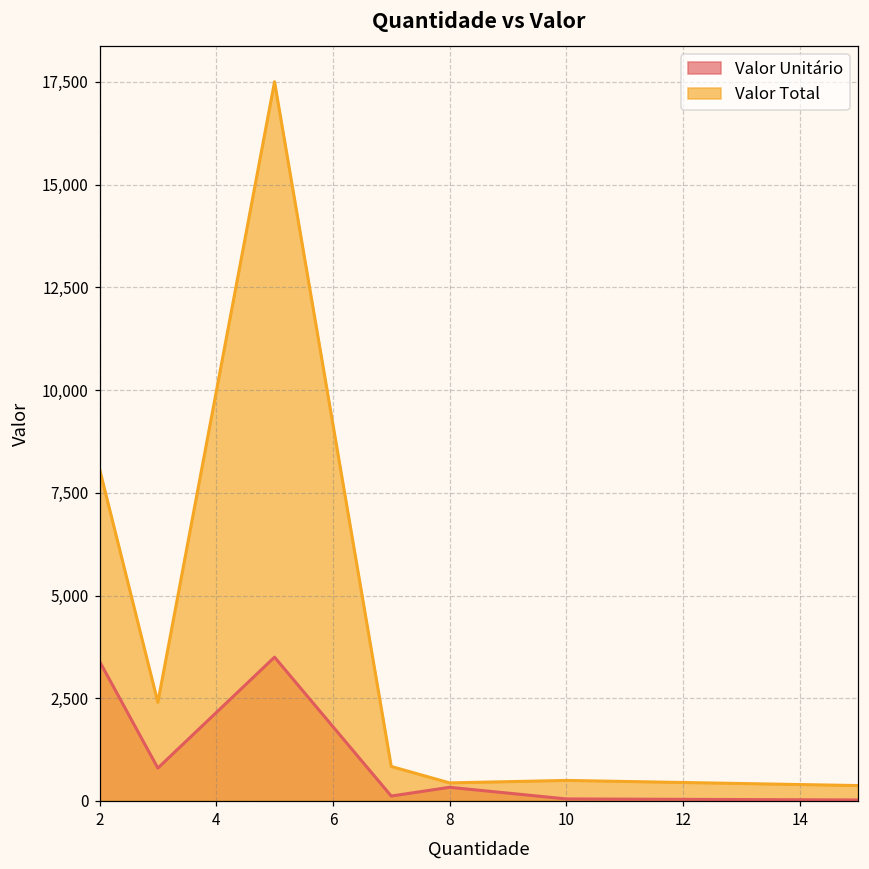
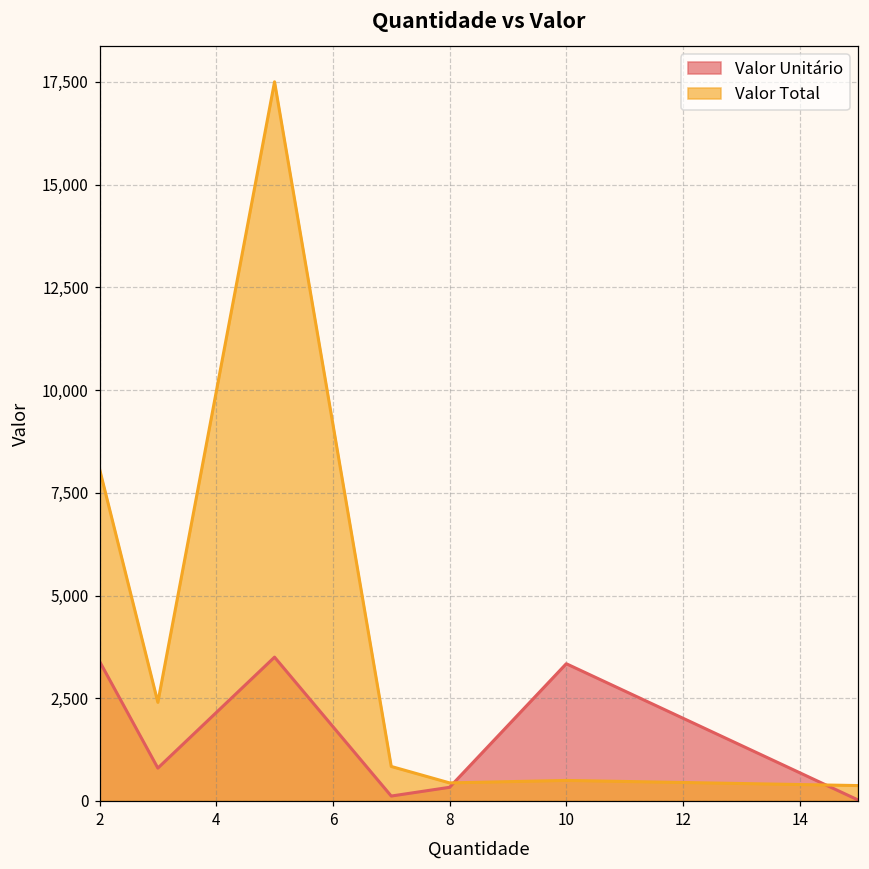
Valor Unitário, 10: 100 -> 3,300
